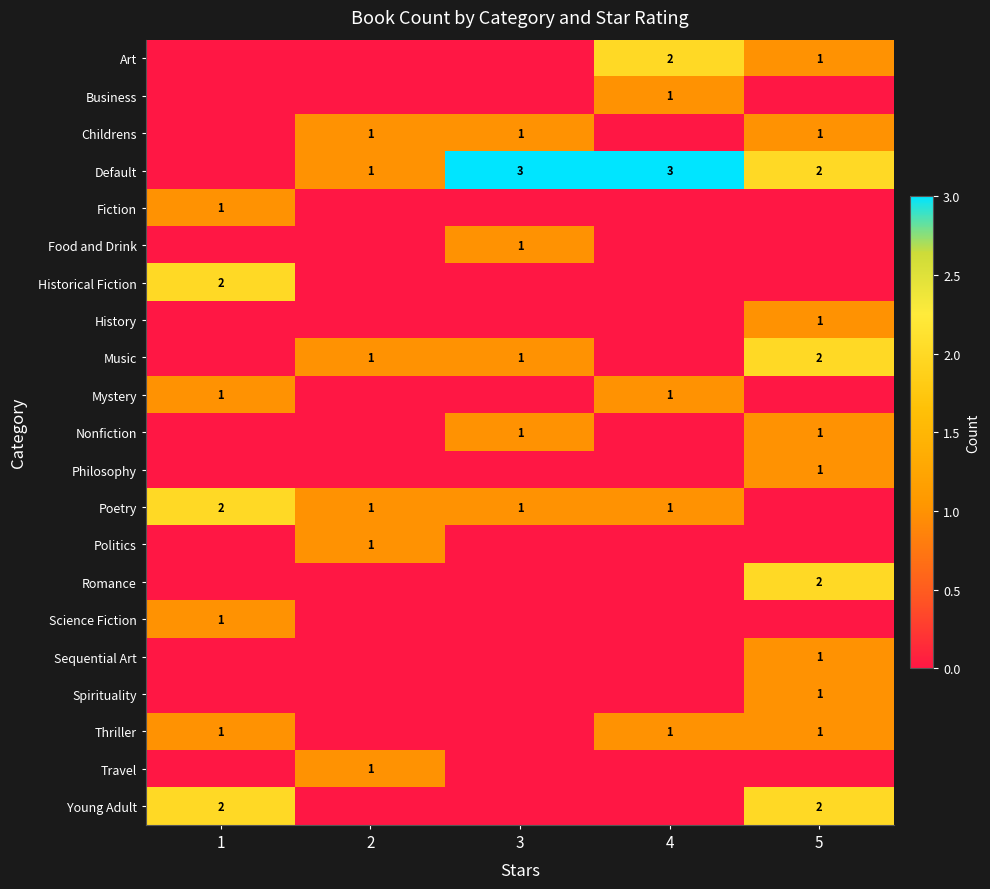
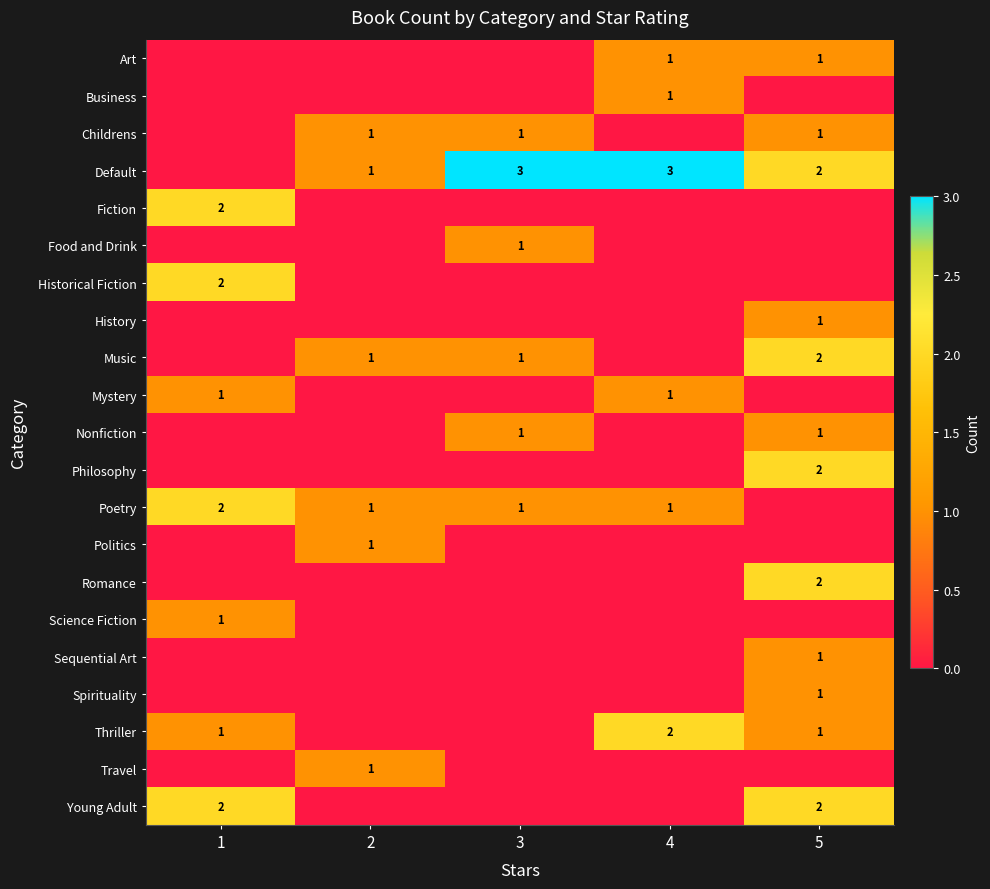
Art, 4: 2 -> 1
Fiction, 1: 1 -> 2
Philosophy, 5: 1 -> 2
Thriller, 4: 1 -> 2
